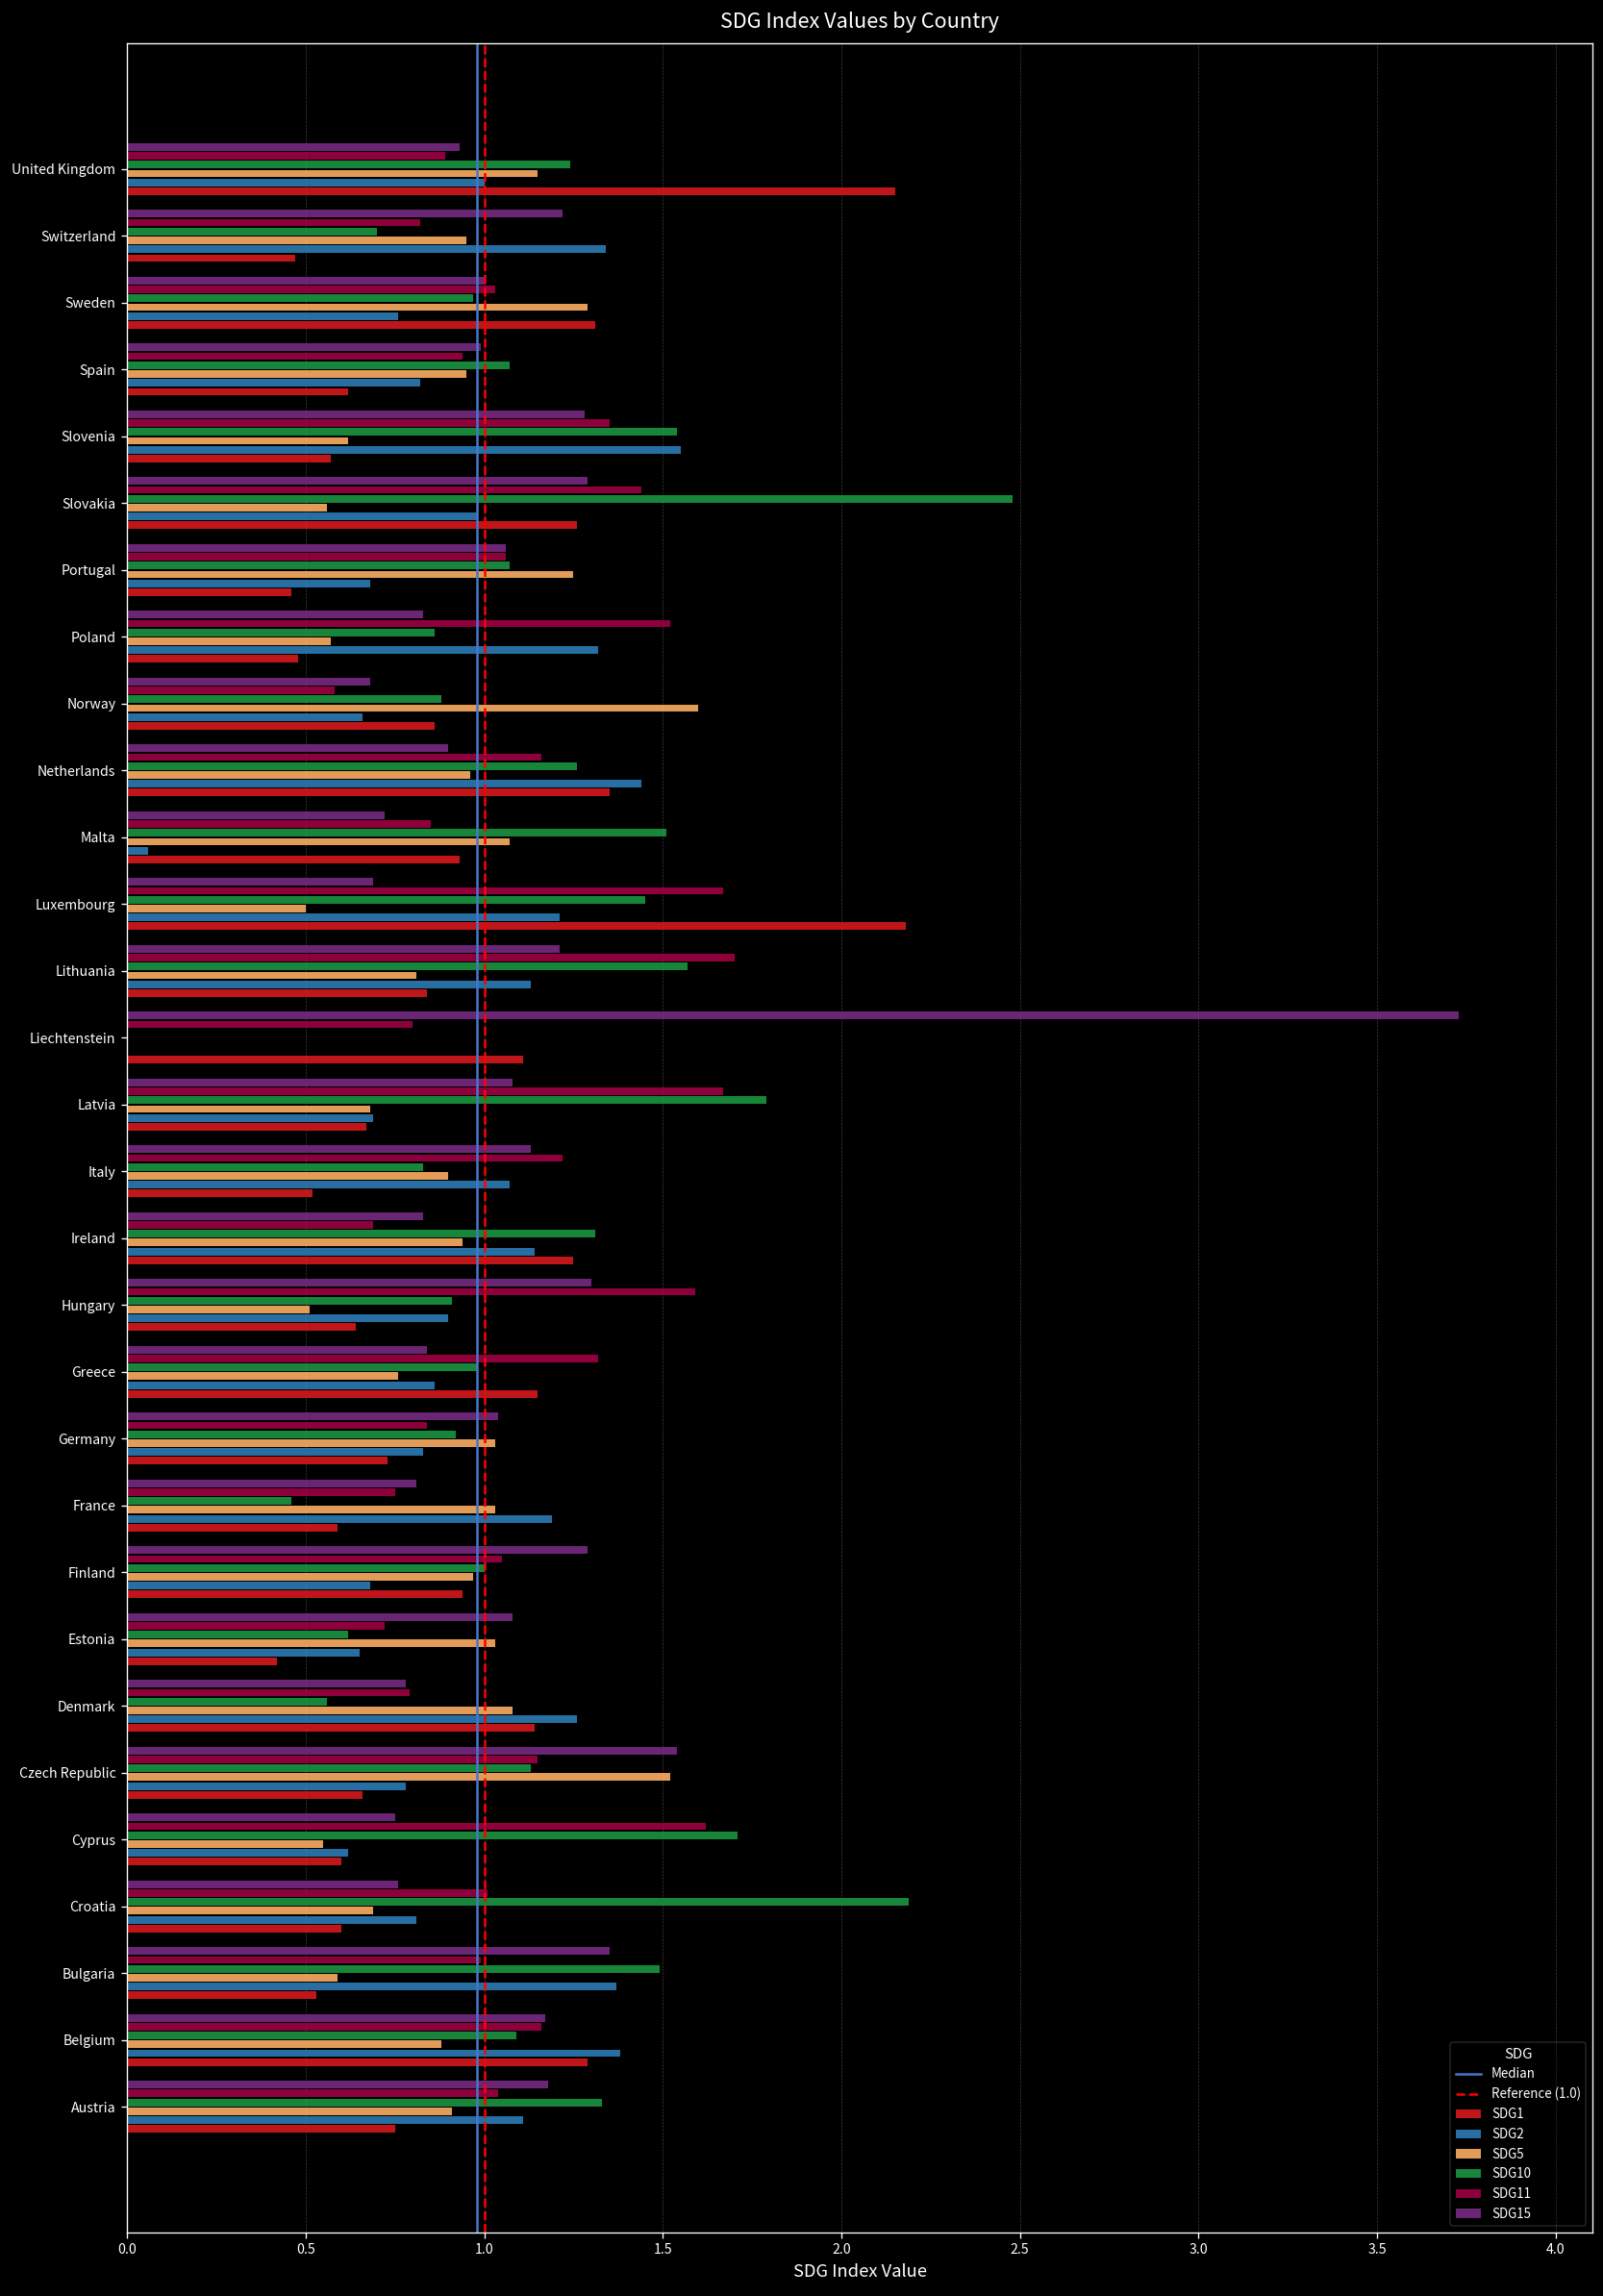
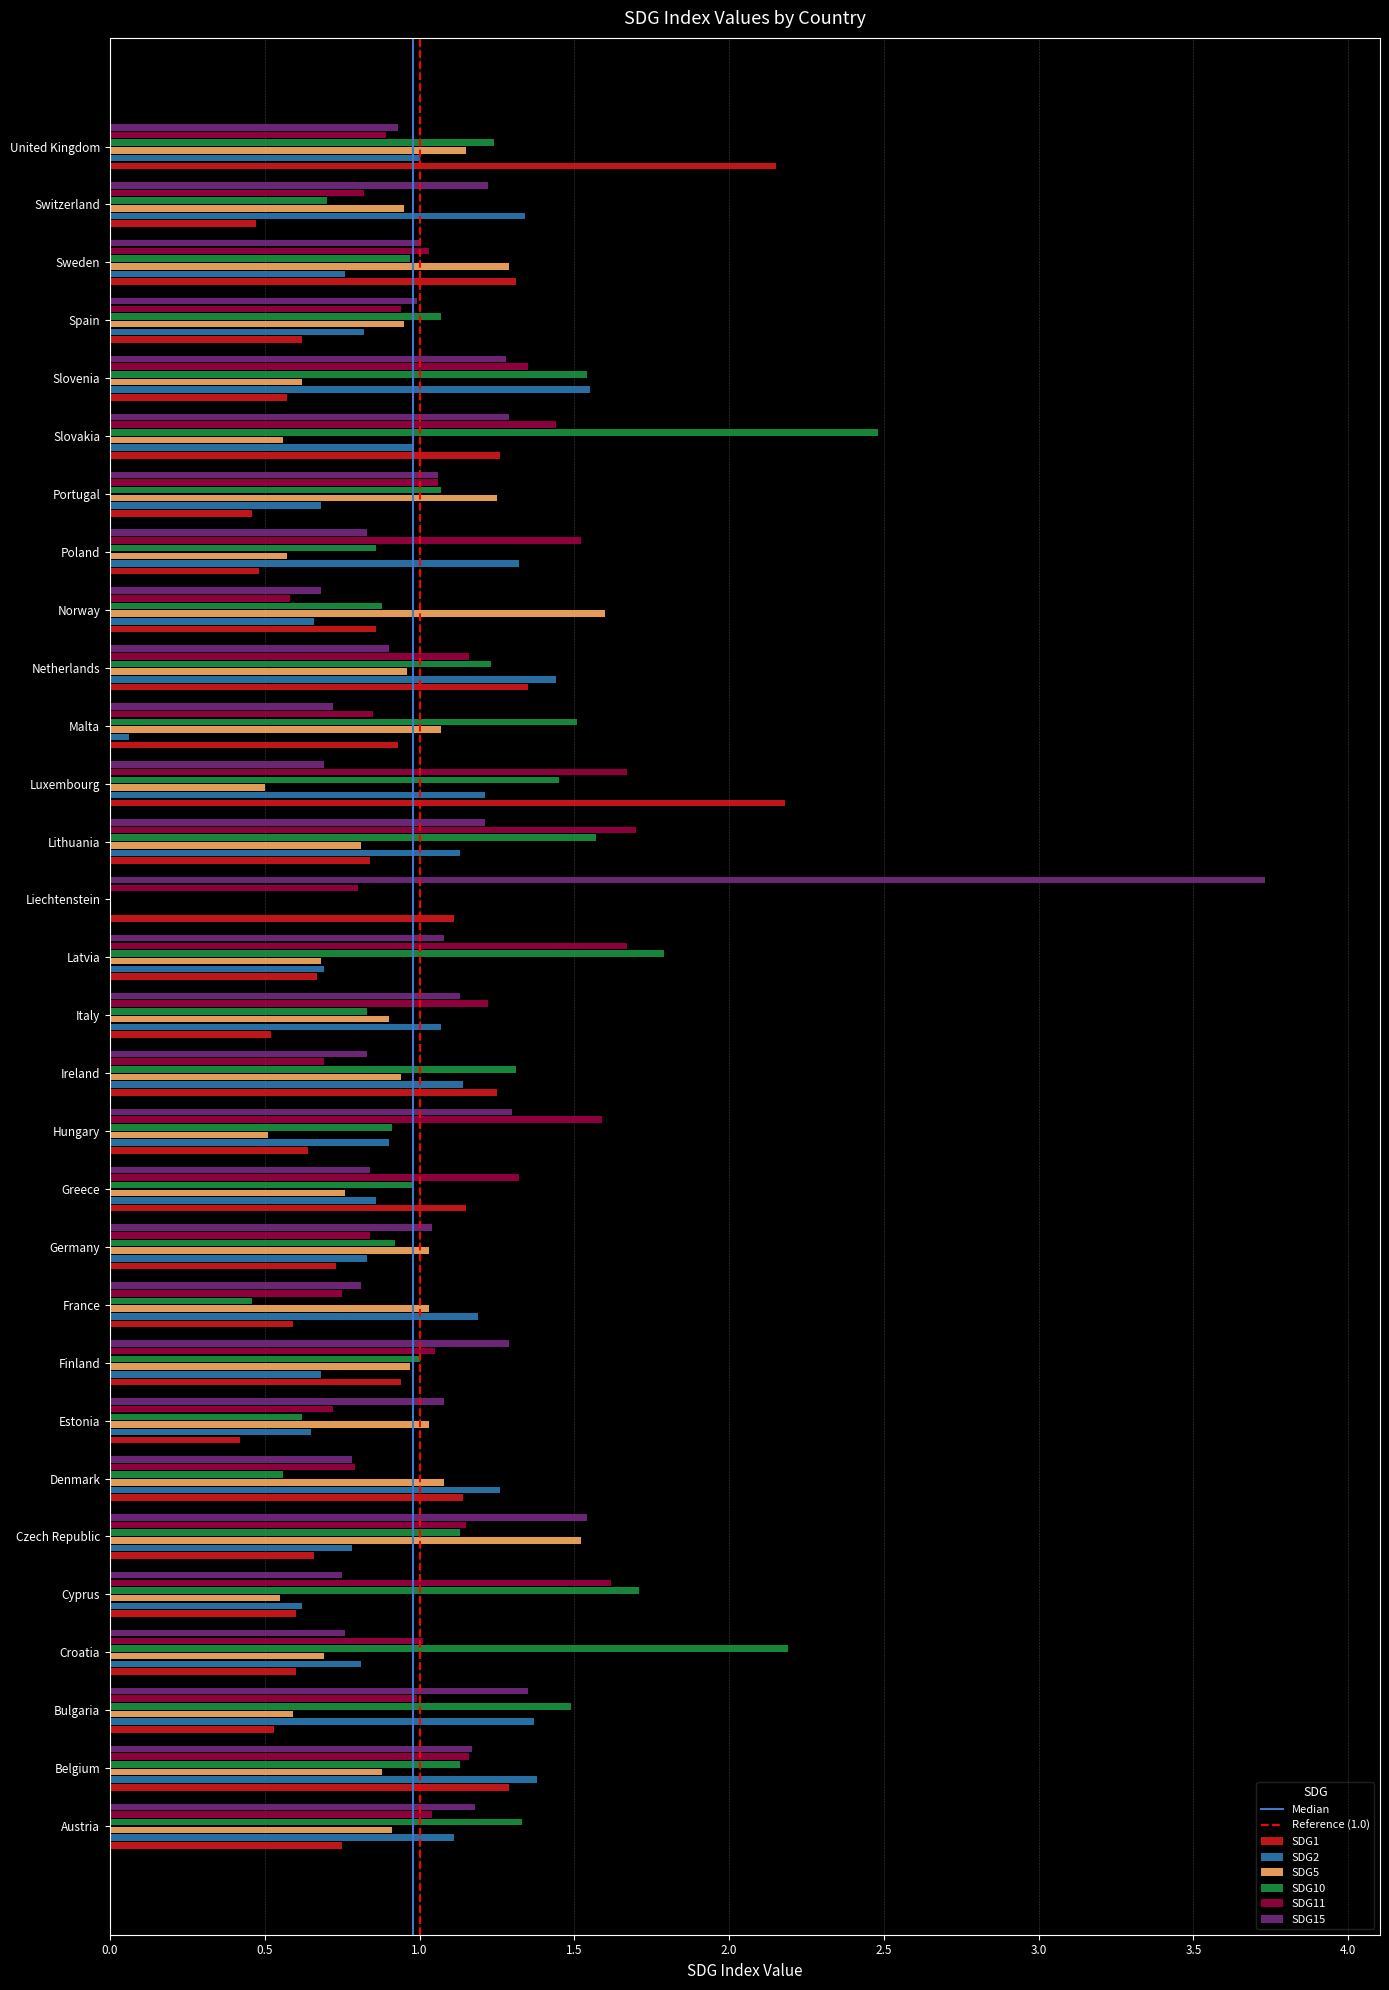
SDG10, Netherlands: 1.26 -> 1.23
SDG10, Belgium: 1.09 -> 1.13
